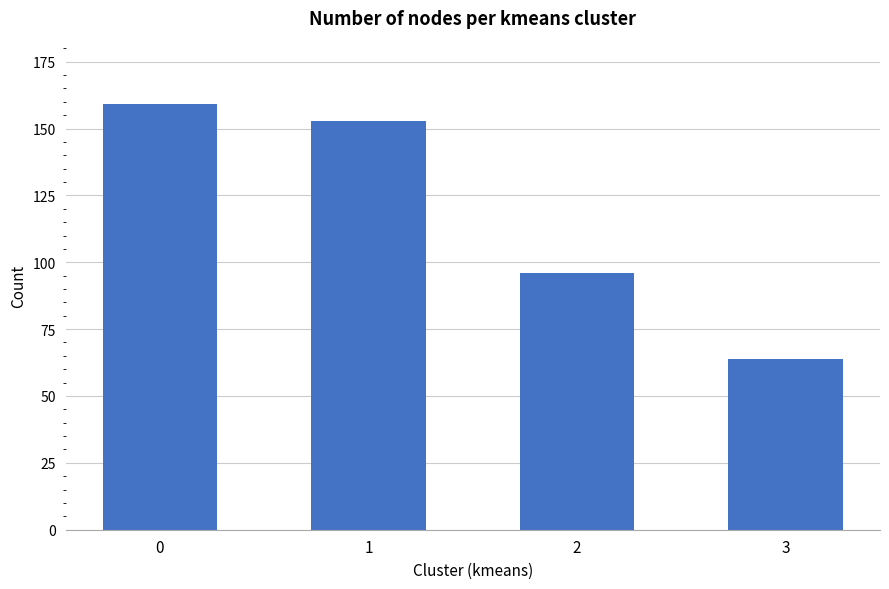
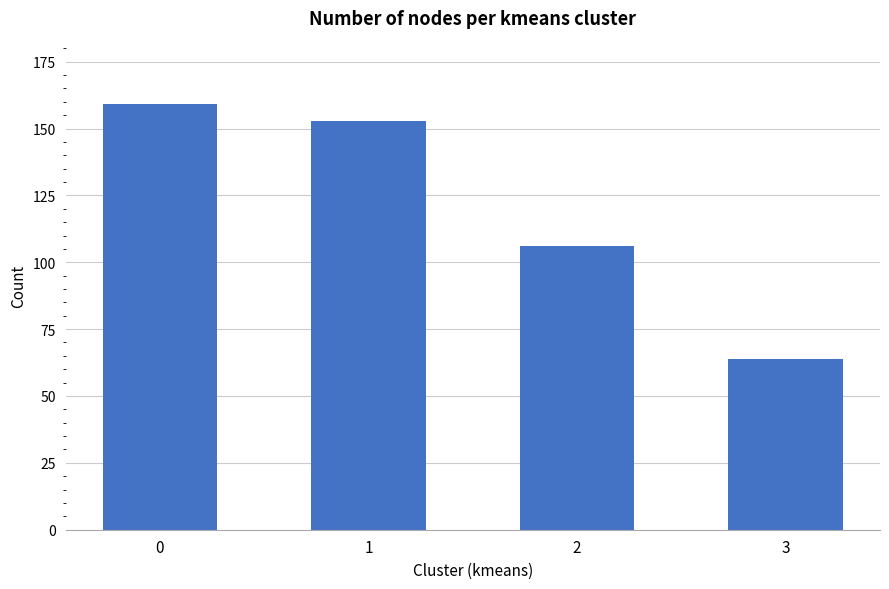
2: 96 -> 106
